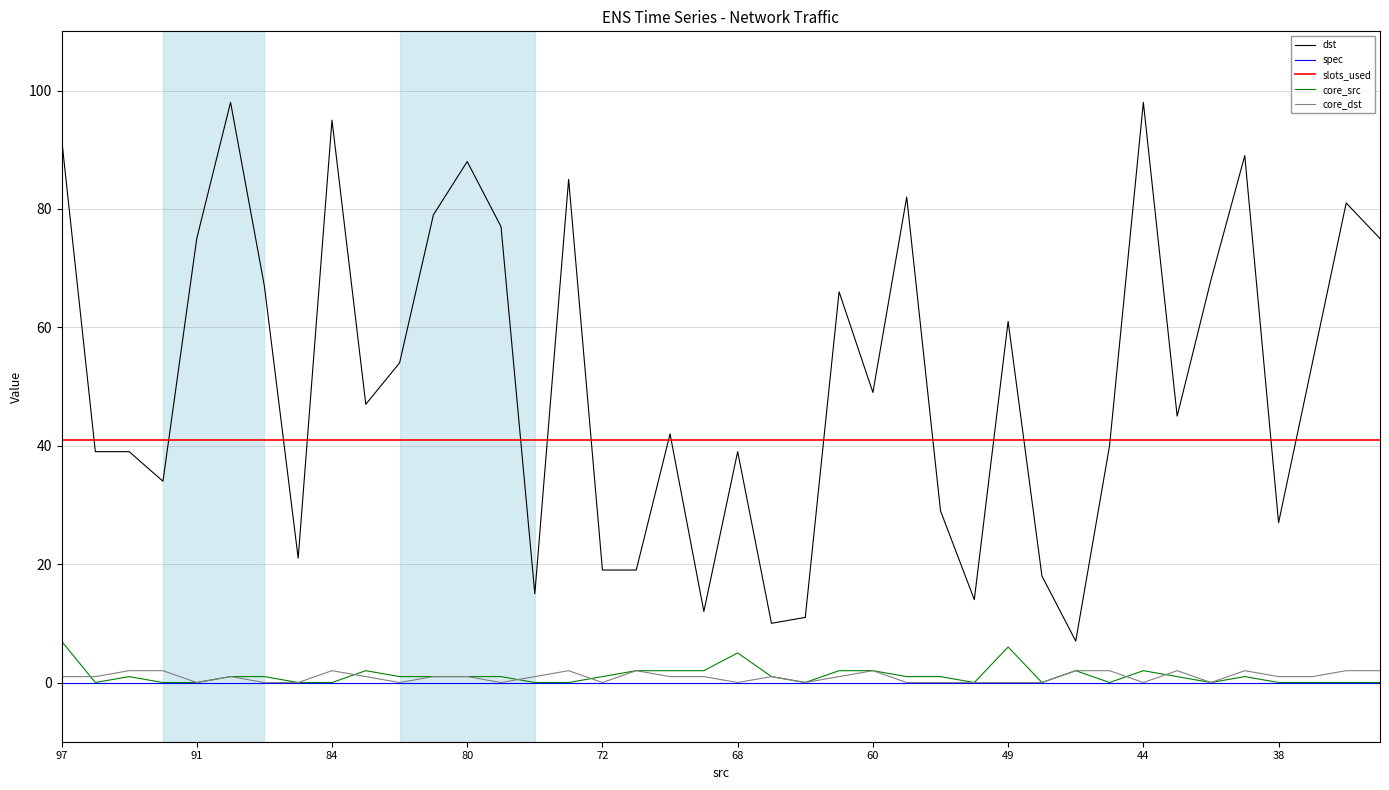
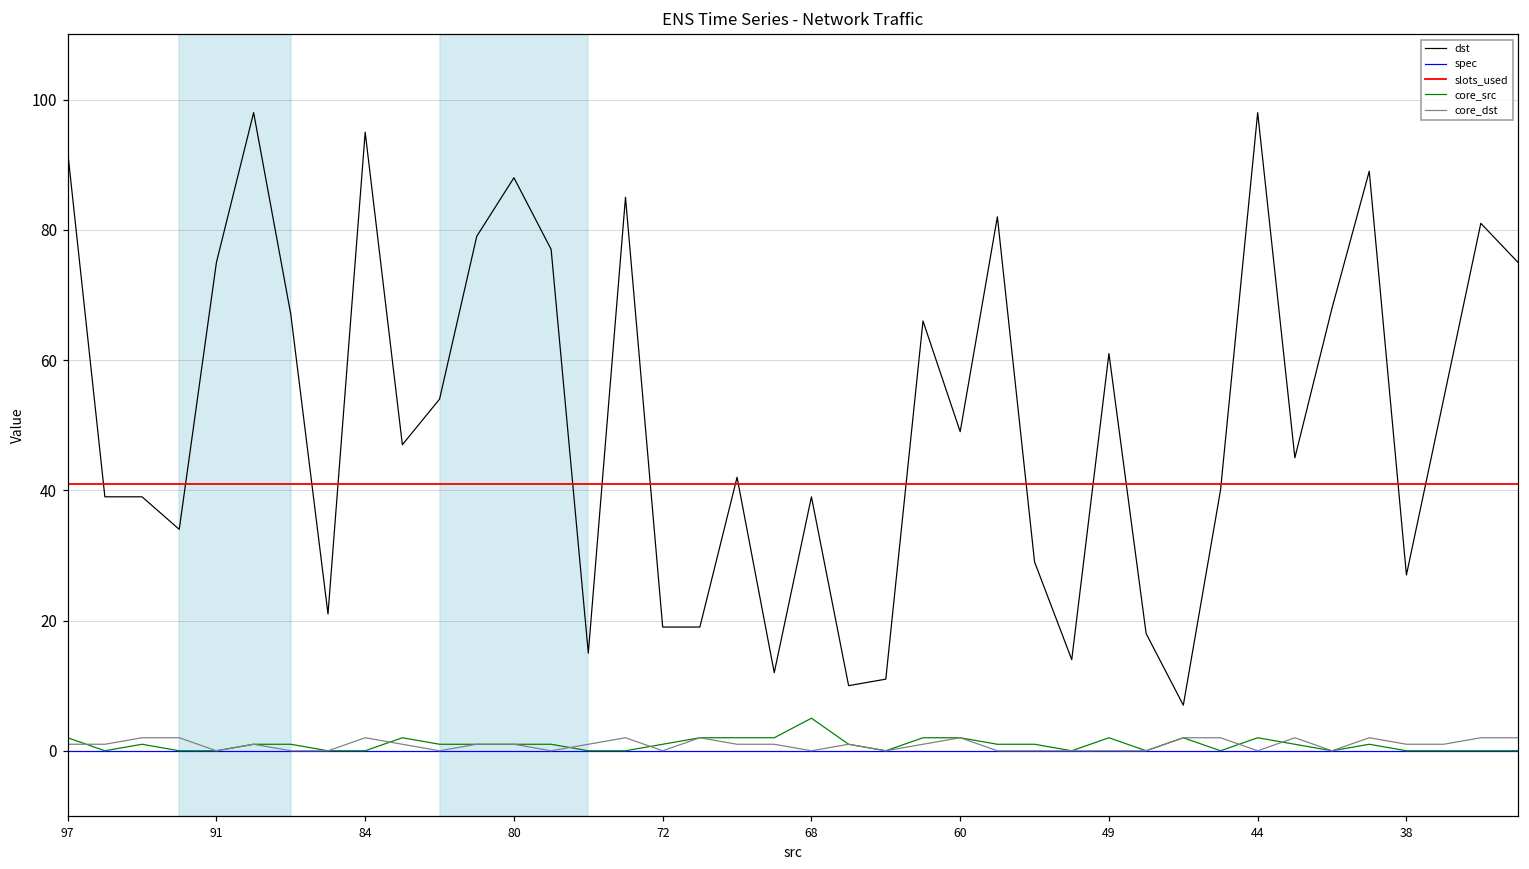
core_src, 97: 7 -> 2
core_src, 49: 6 -> 2
